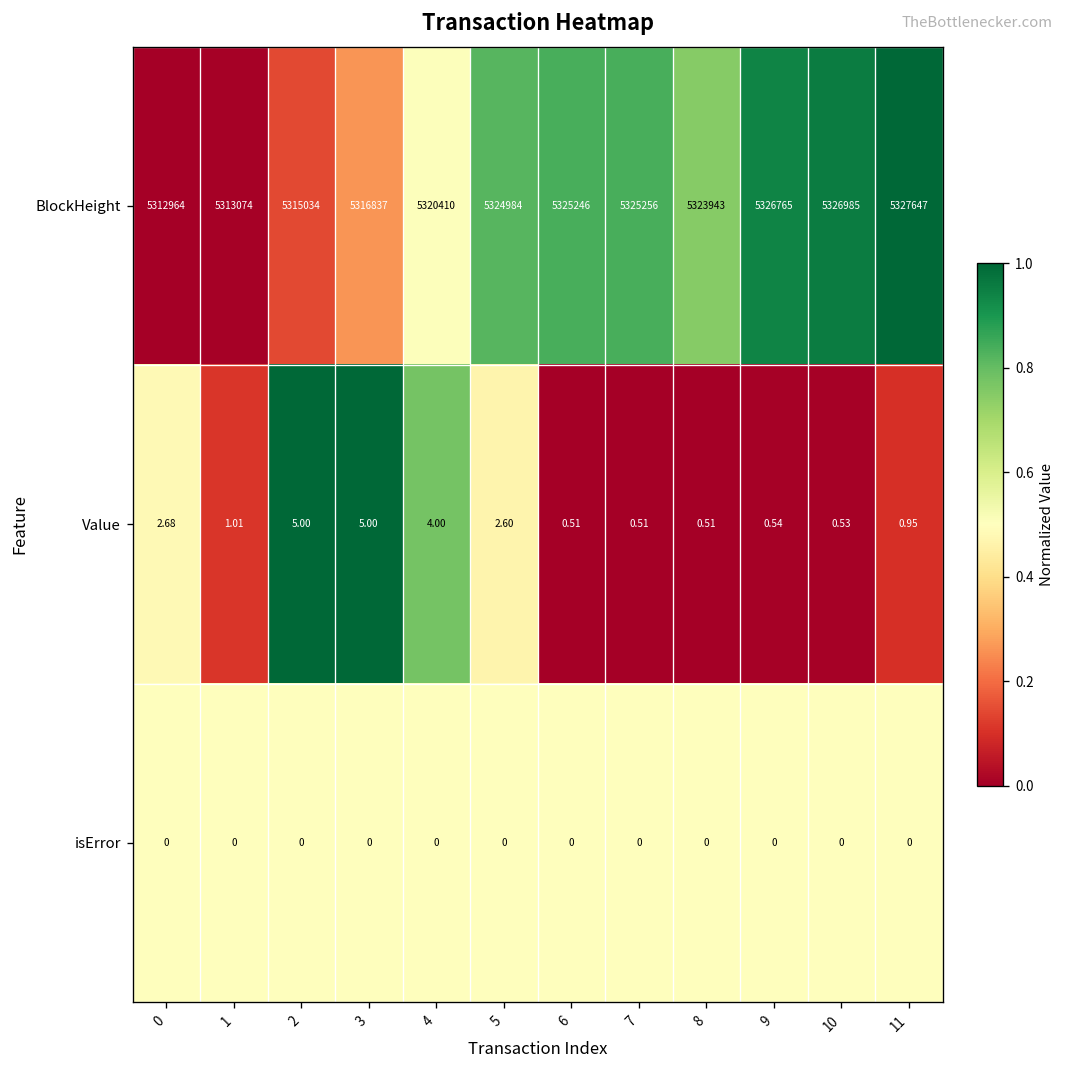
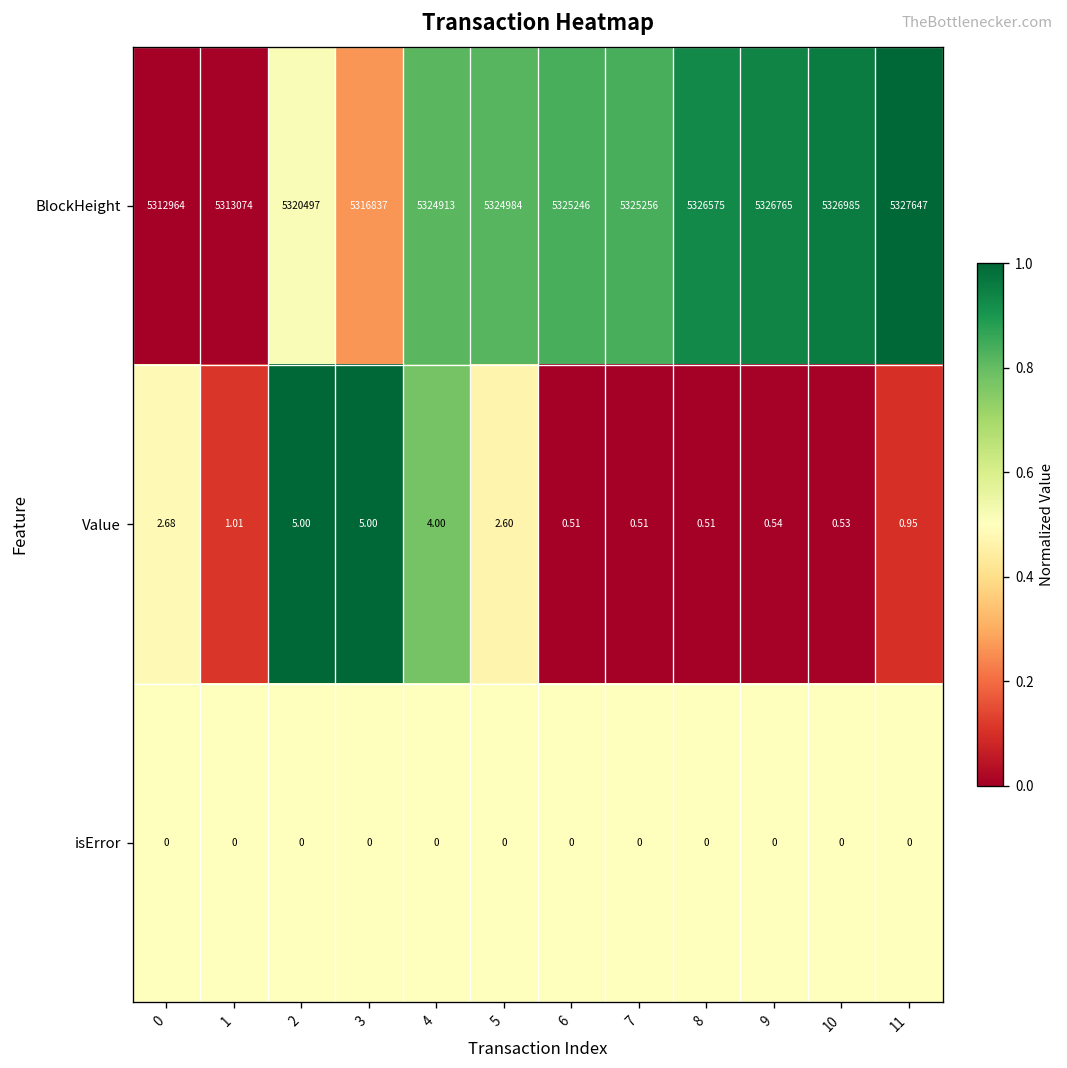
BlockHeight, 2: 5315034 -> 5320497
BlockHeight, 4: 5320410 -> 5324913
BlockHeight, 8: 5323943 -> 5326575
